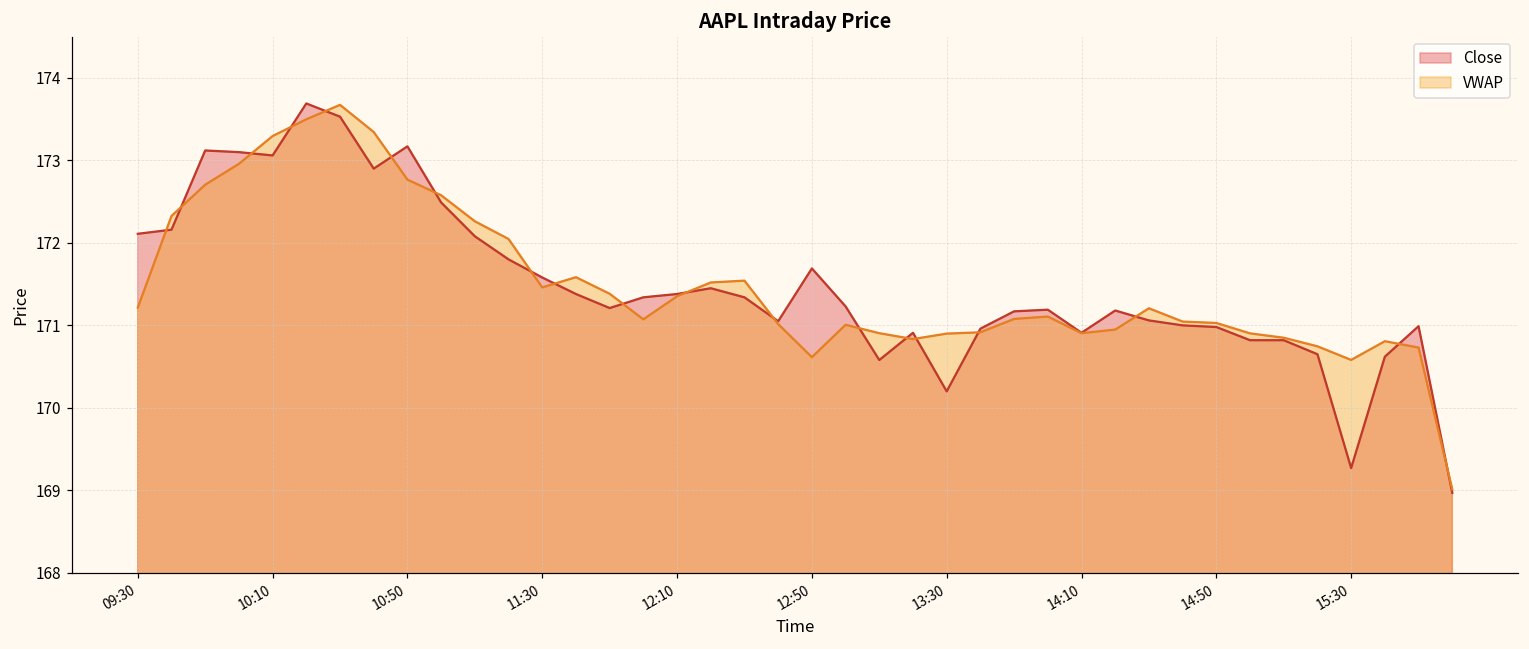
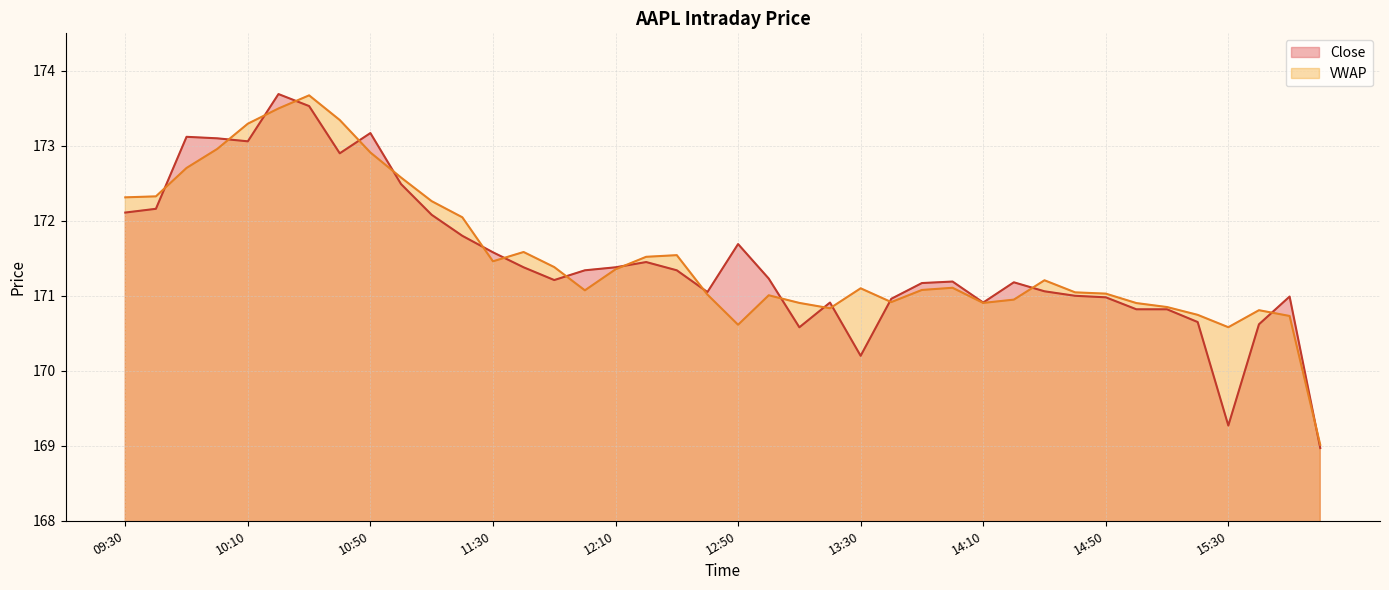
VWAP, 09:30: 171.2 -> 172.3
VWAP, 10:50: 172.8 -> 172.9
VWAP, 13:30: 170.9 -> 171.1
